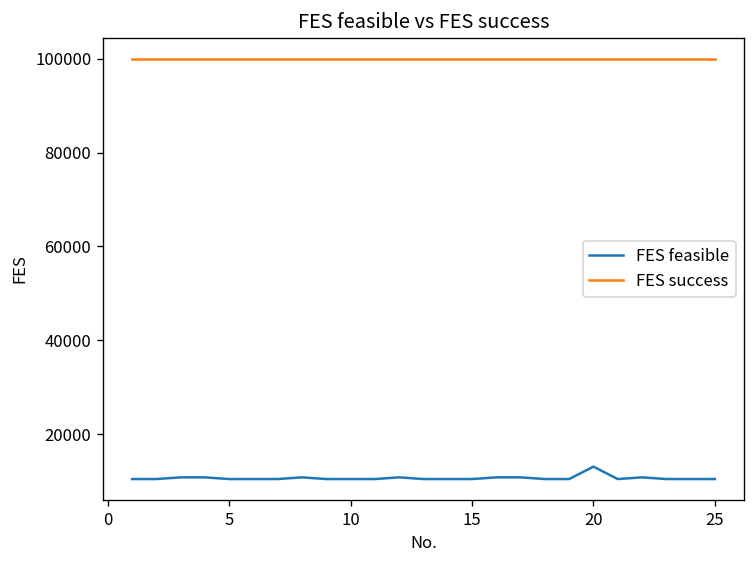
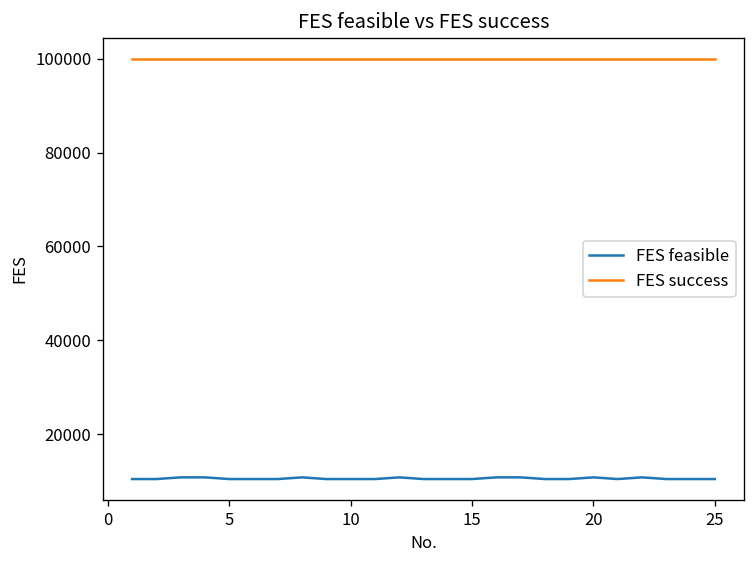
FES feasible, 20: 13000 -> 11000
